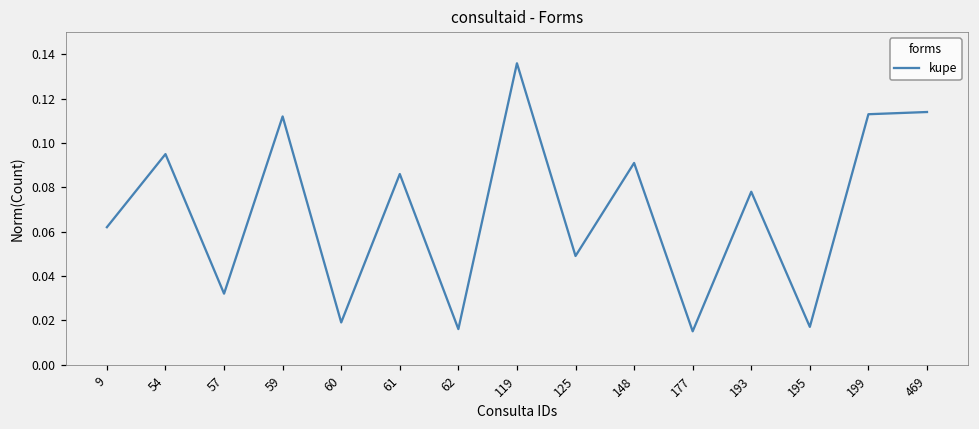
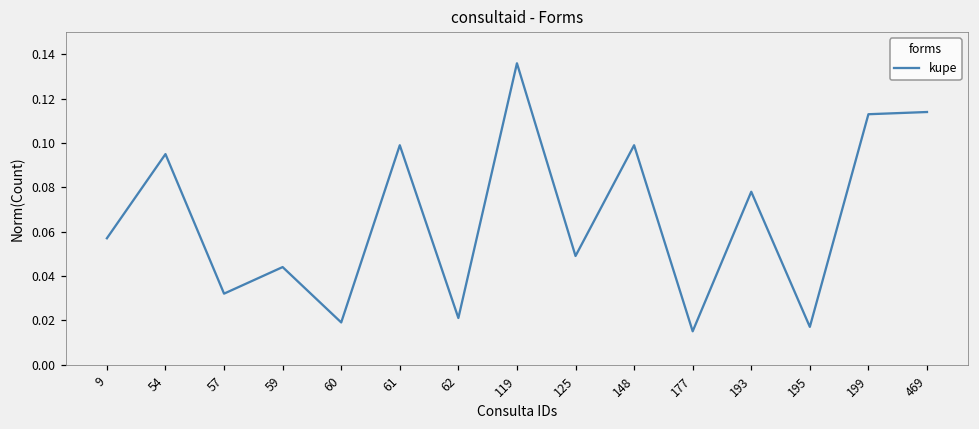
9: 0.062 -> 0.057
59: 0.112 -> 0.044
61: 0.086 -> 0.099
62: 0.016 -> 0.021
148: 0.091 -> 0.099
